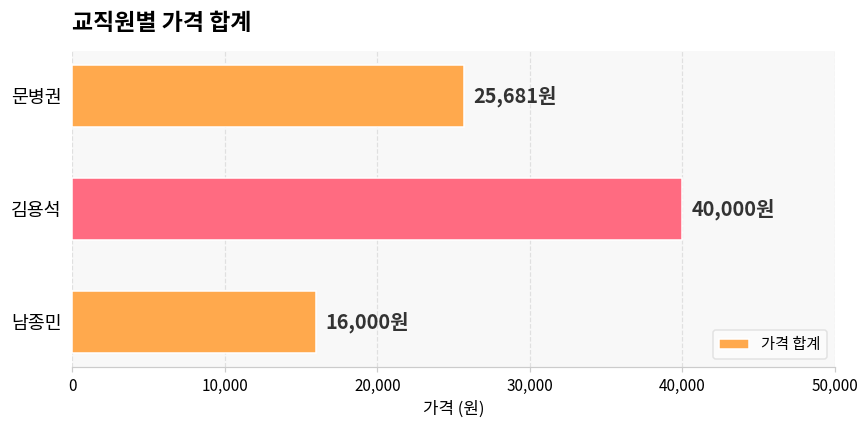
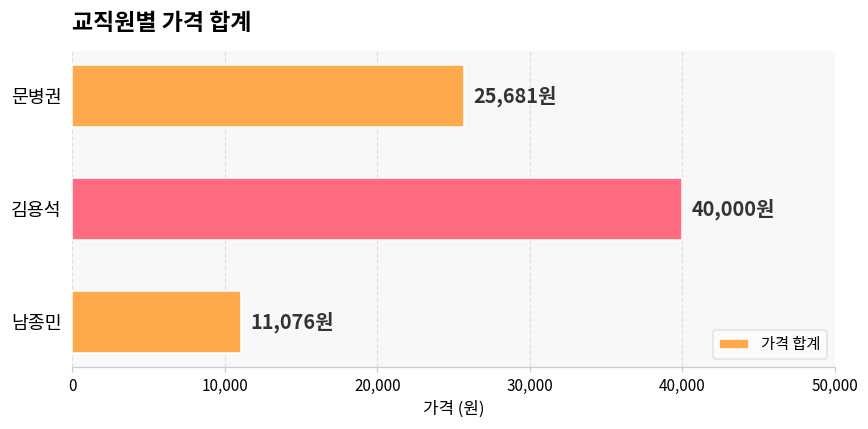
남종민: 16,000원 -> 11,076원
